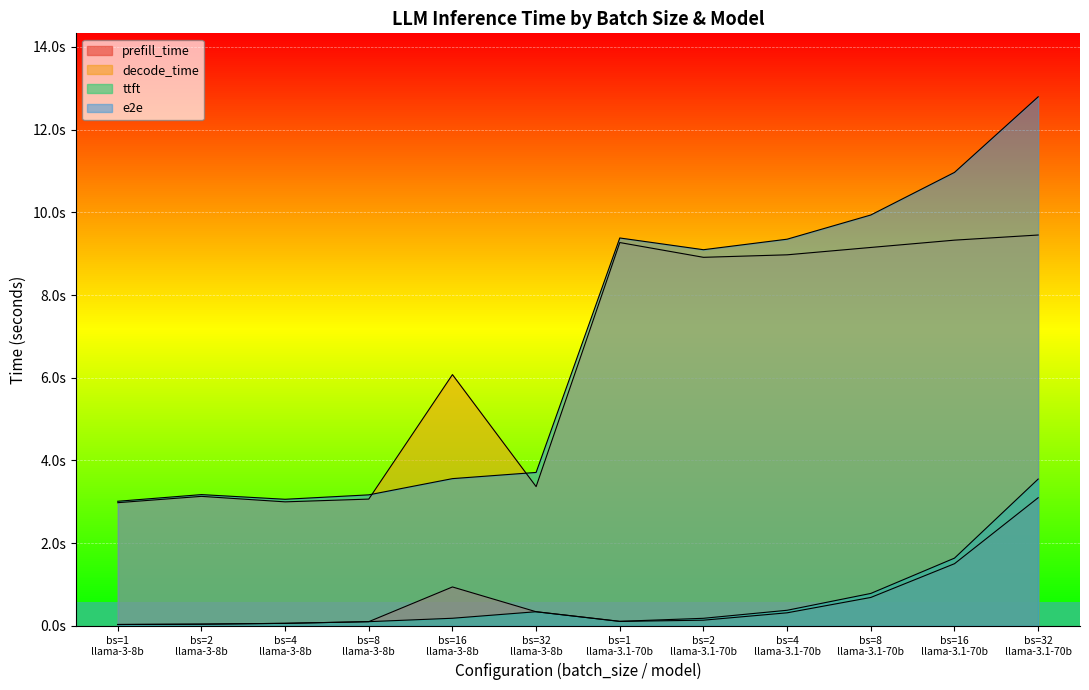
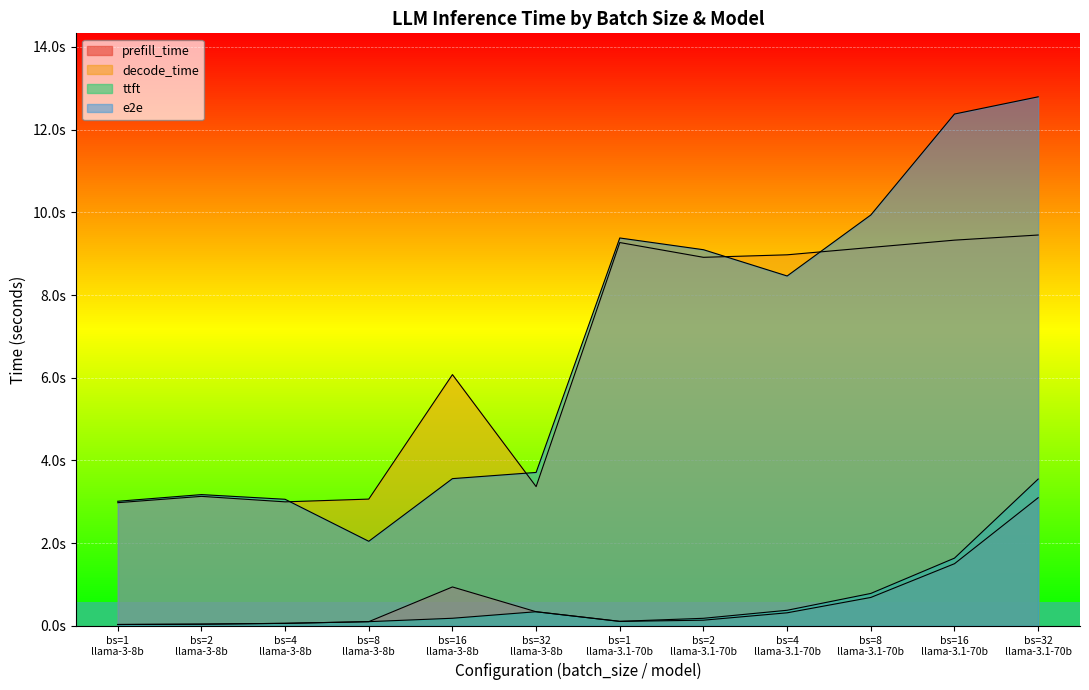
e2e, bs=8 llama-3-8b: 3.2s -> 2.0s
e2e, bs=4 llama-3.1-70b: 9.4s -> 8.5s
e2e, bs=16 llama-3.1-70b: 11.0s -> 12.4s
